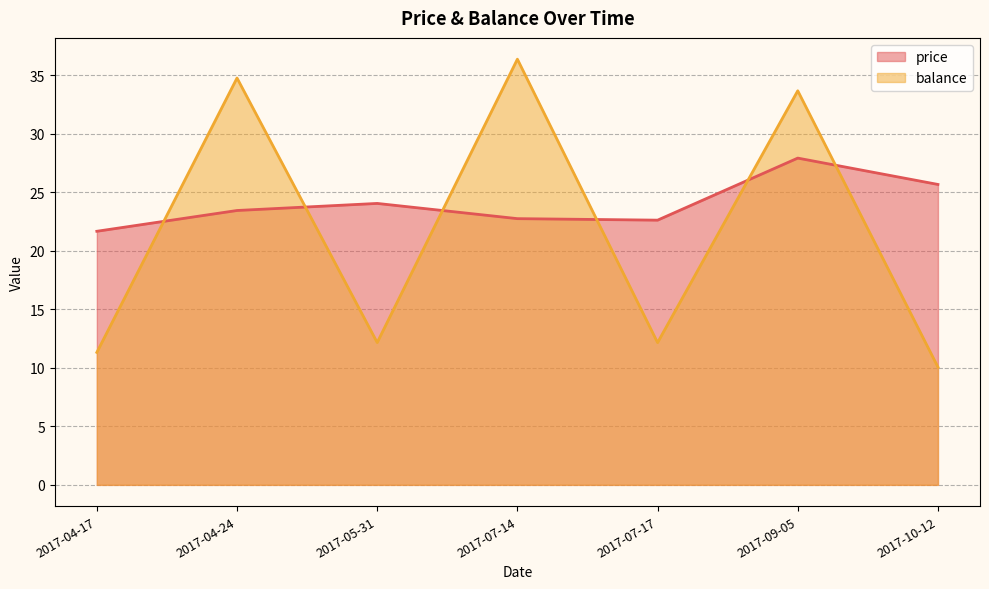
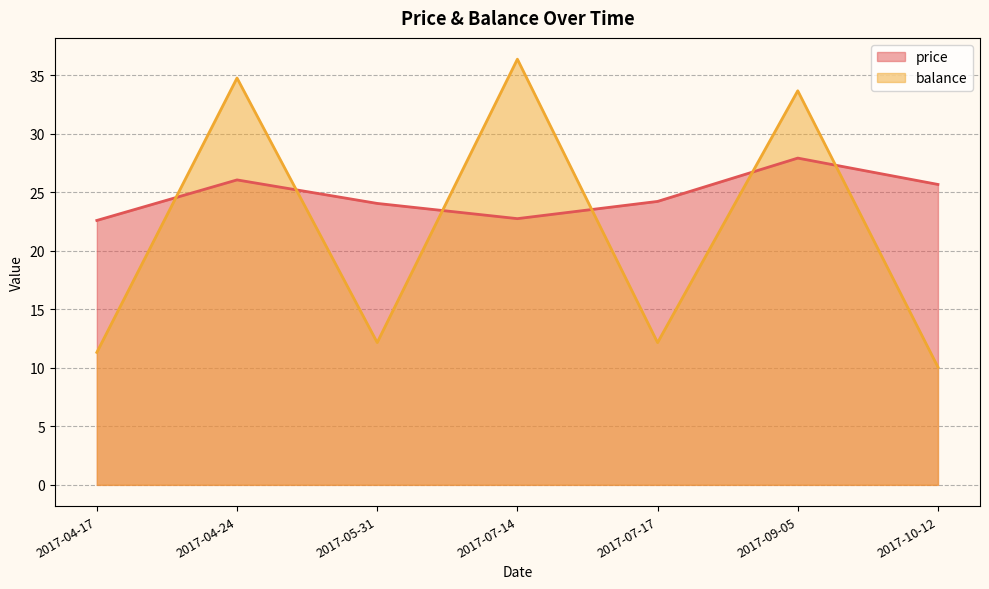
price, 2017-04-17: 21.7 -> 22.6
price, 2017-04-24: 23.4 -> 26.0
price, 2017-07-17: 22.6 -> 24.2
